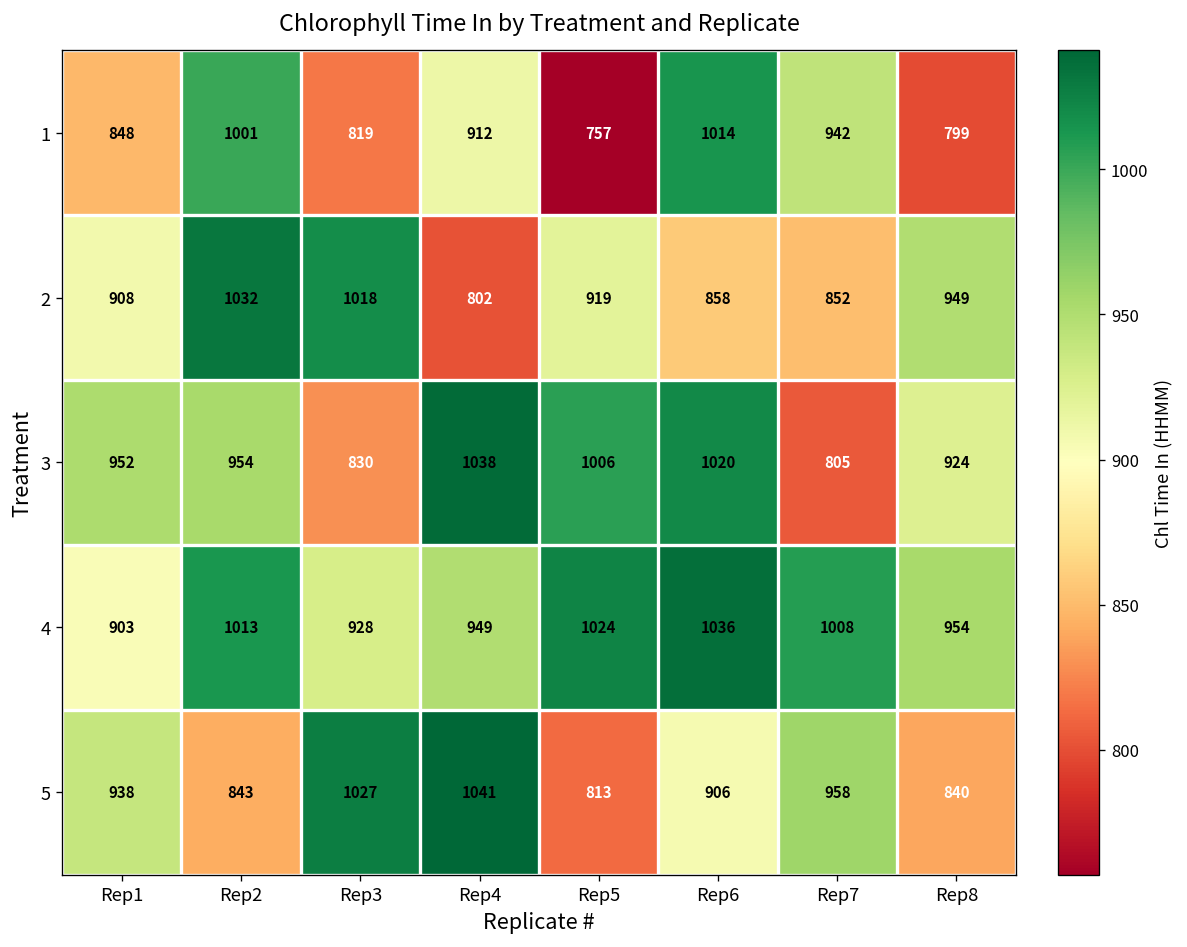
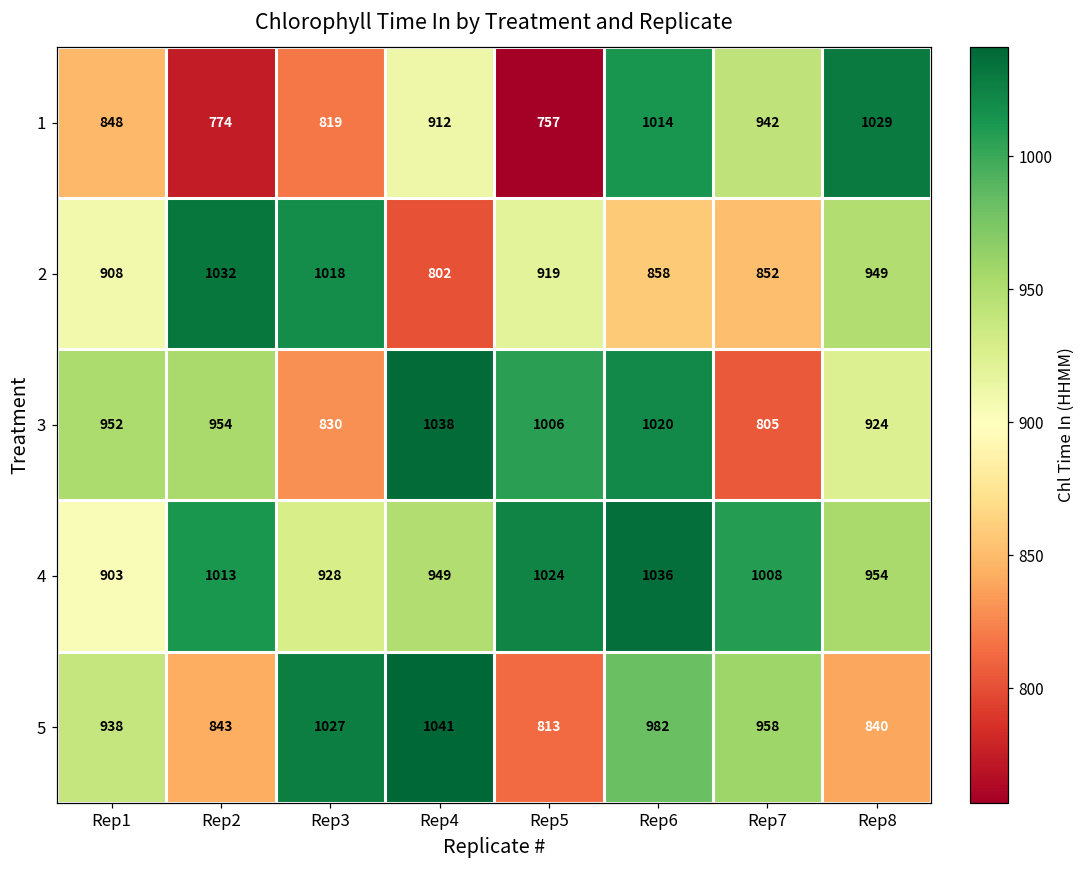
1, Rep2: 1001 -> 774
1, Rep8: 799 -> 1029
5, Rep6: 906 -> 982
